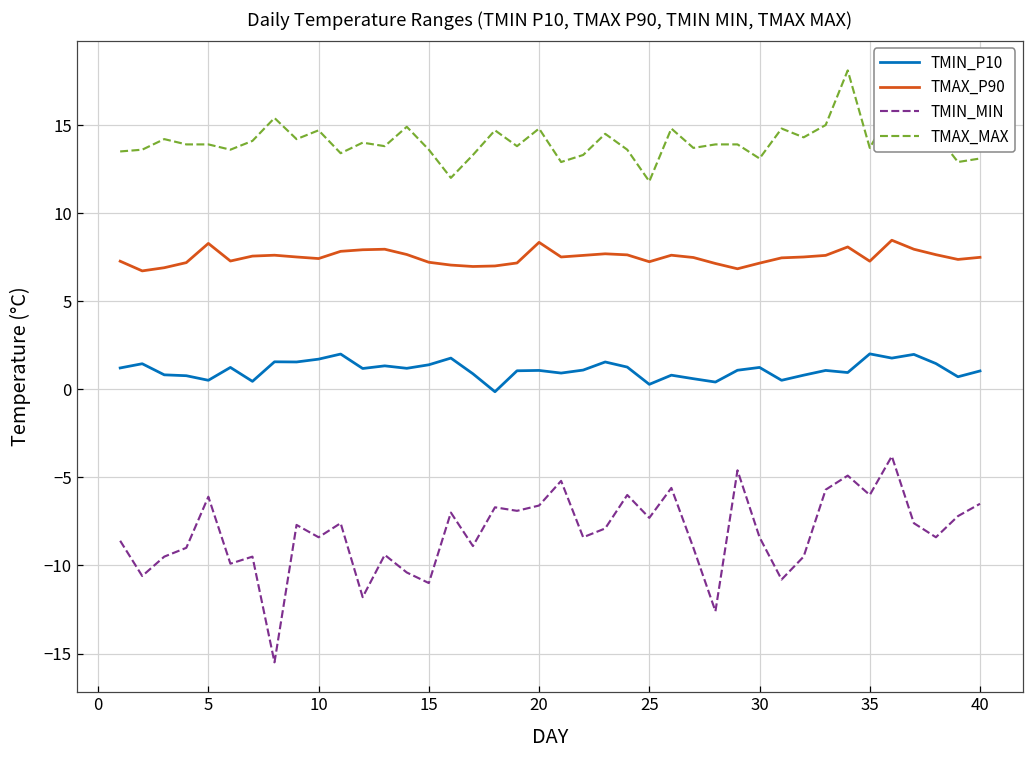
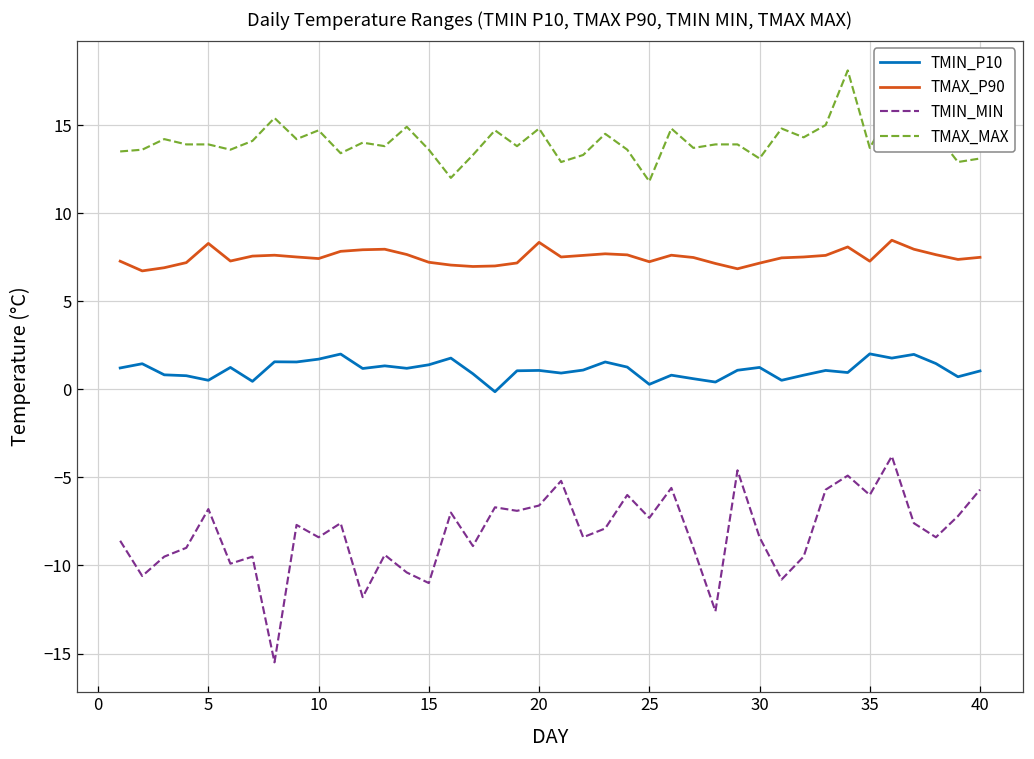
TMIN_MIN, 5: -6.1 -> -6.8
TMIN_MIN, 40: -6.5 -> -5.7
